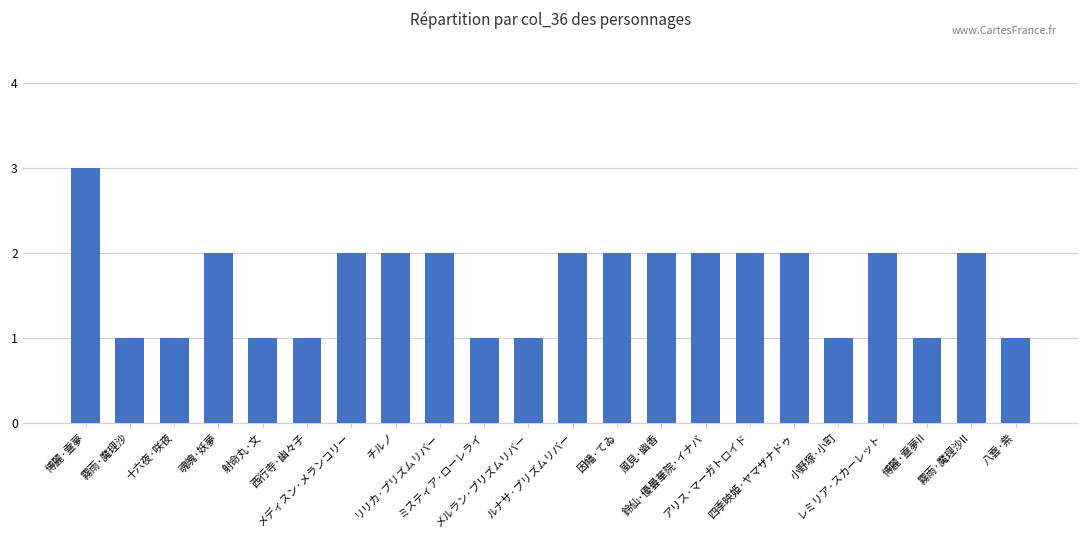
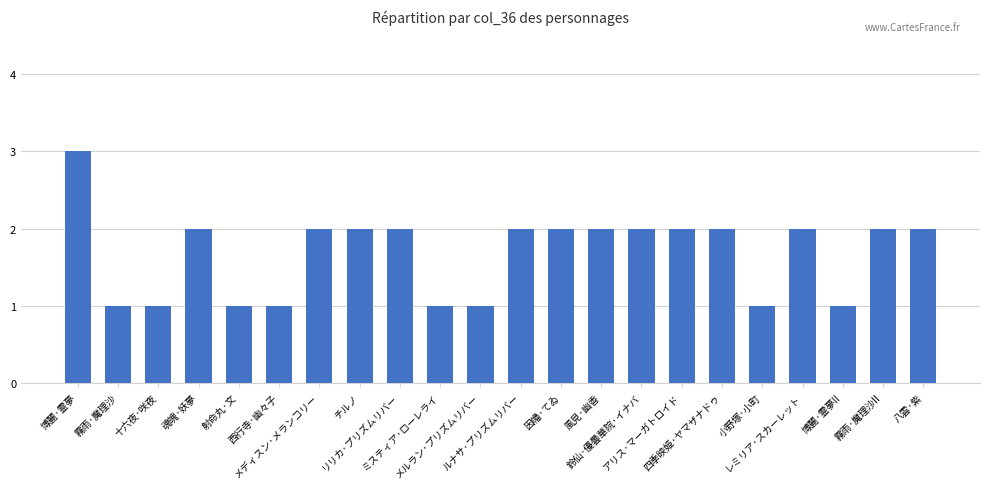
八雲·紫: 1 -> 2
